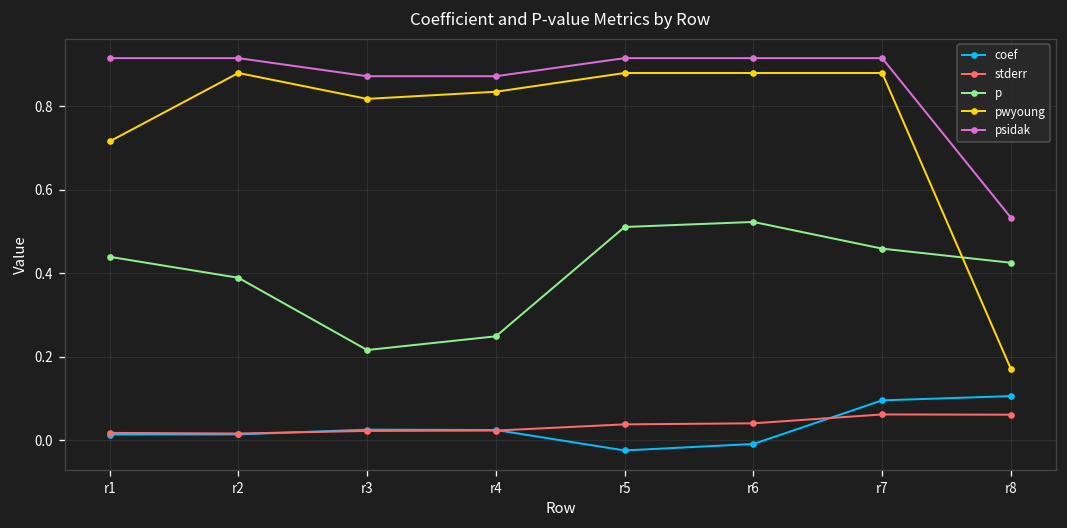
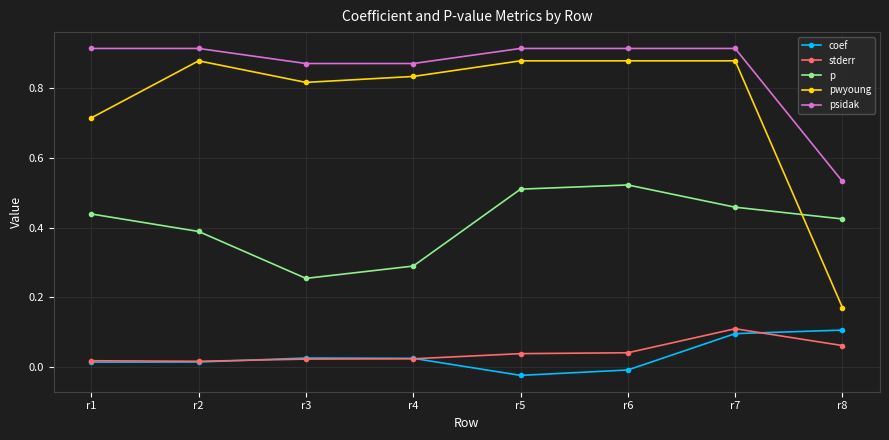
p, r3: 0.22 -> 0.25
p, r4: 0.25 -> 0.29
stderr, r7: 0.06 -> 0.11
